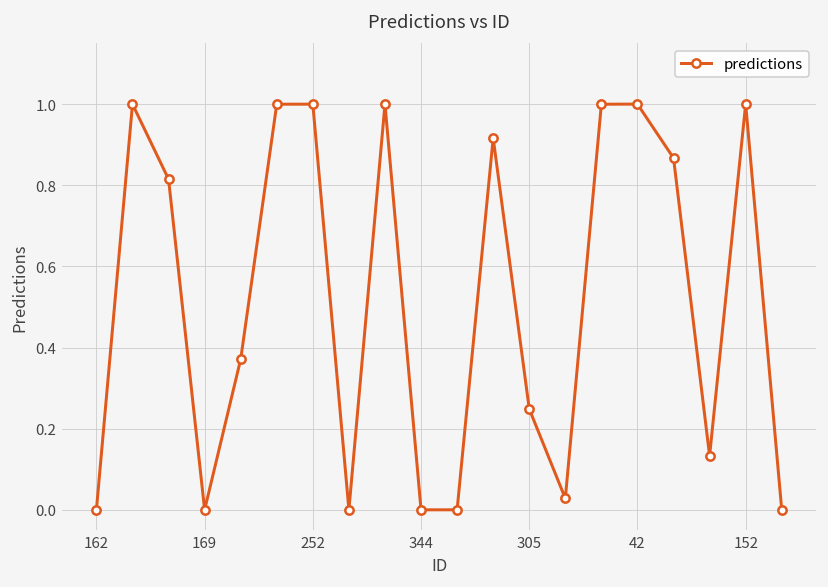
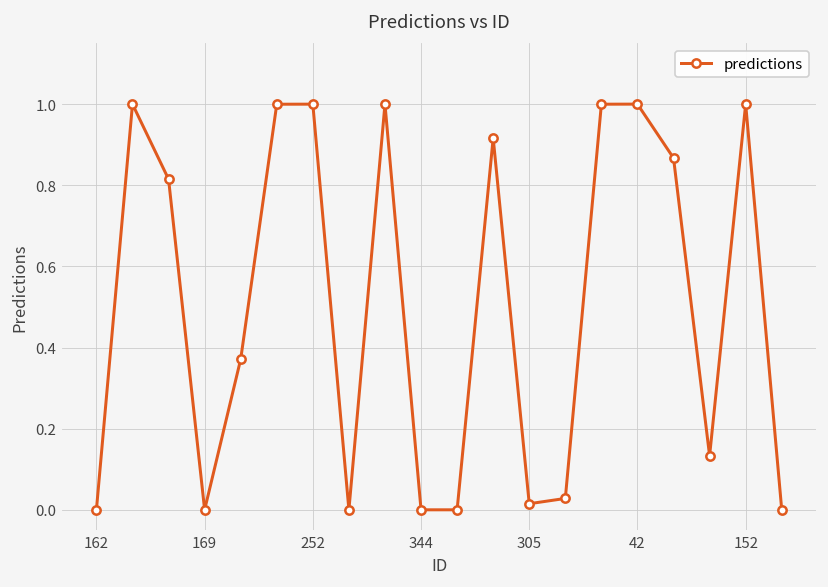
305: 0.25 -> 0.02
